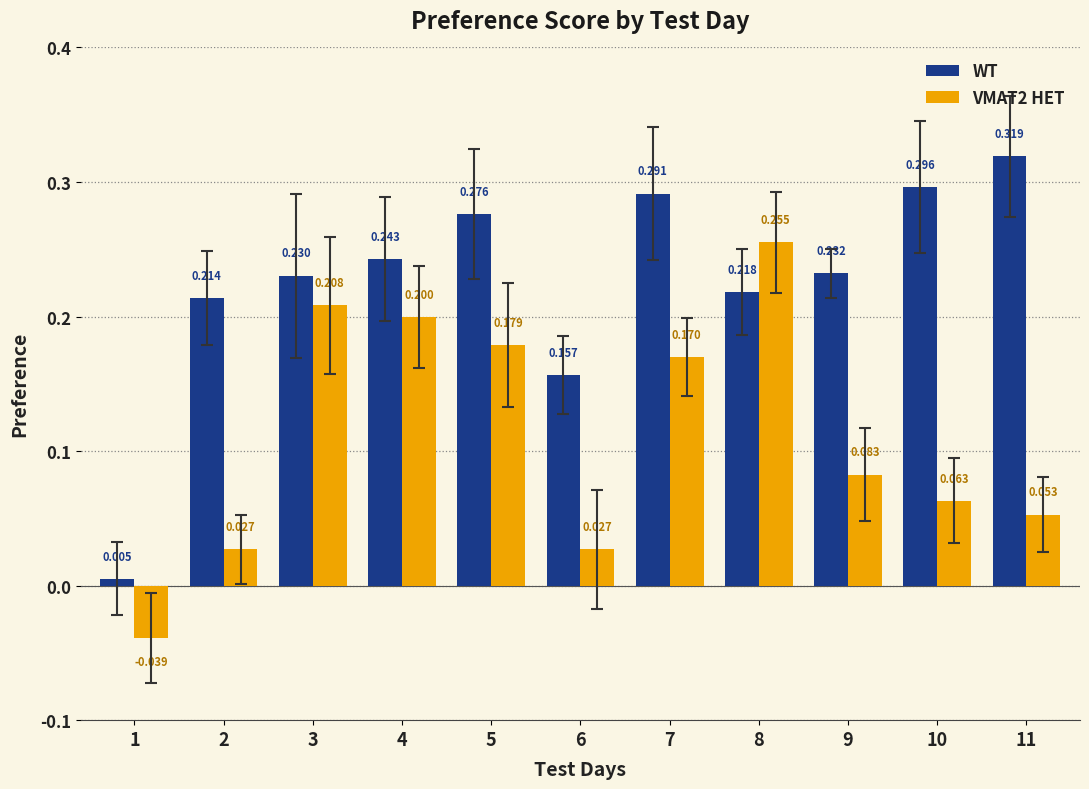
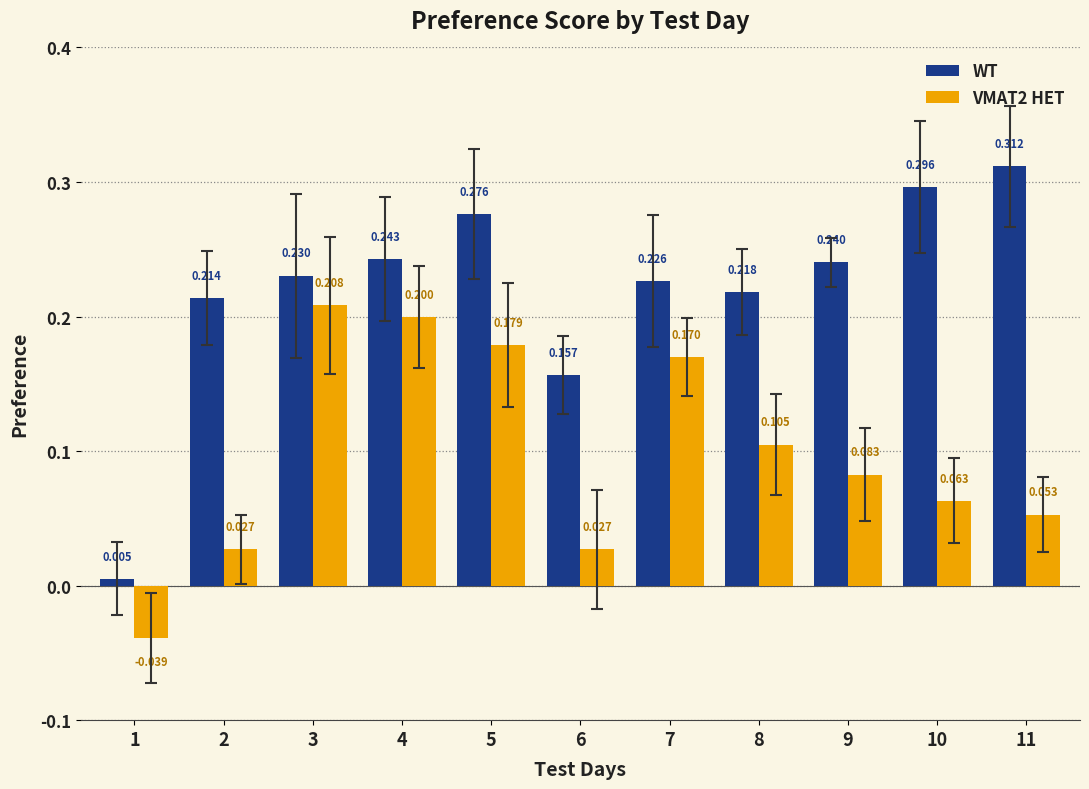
WT, 7: 0.291 -> 0.226
VMAT2 HET, 8: 0.255 -> 0.105
WT, 9: 0.232 -> 0.240
WT, 11: 0.319 -> 0.312
